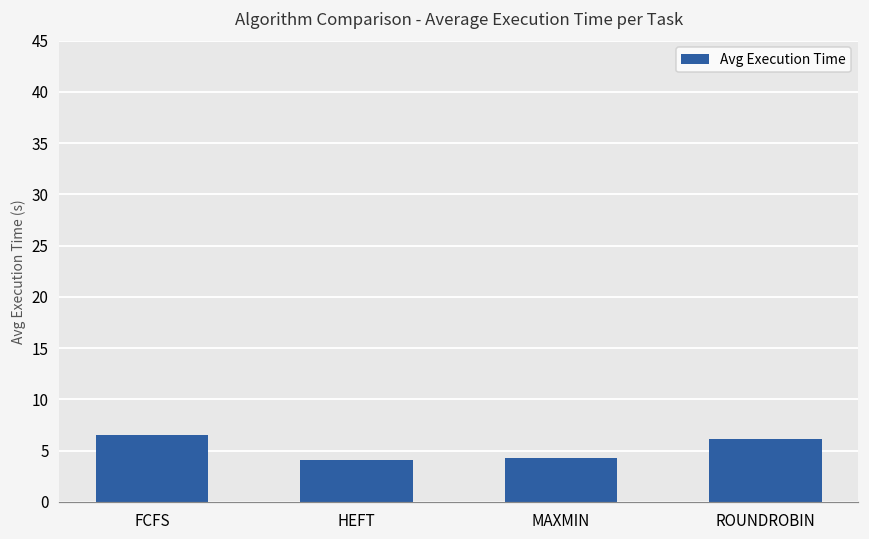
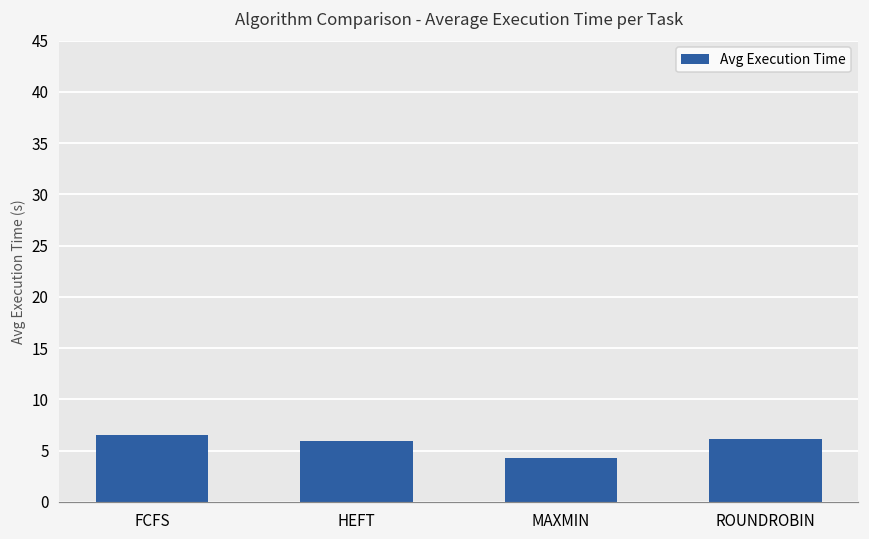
HEFT: 4 -> 6
